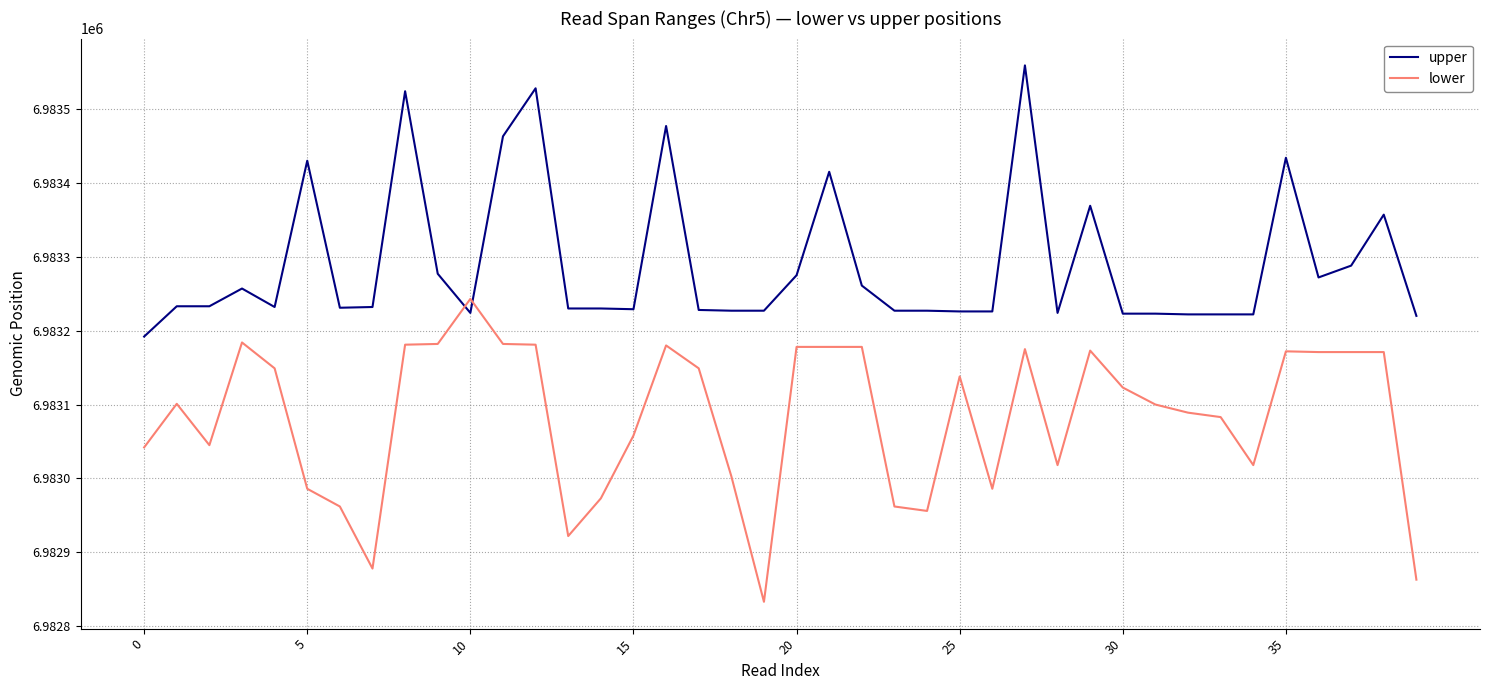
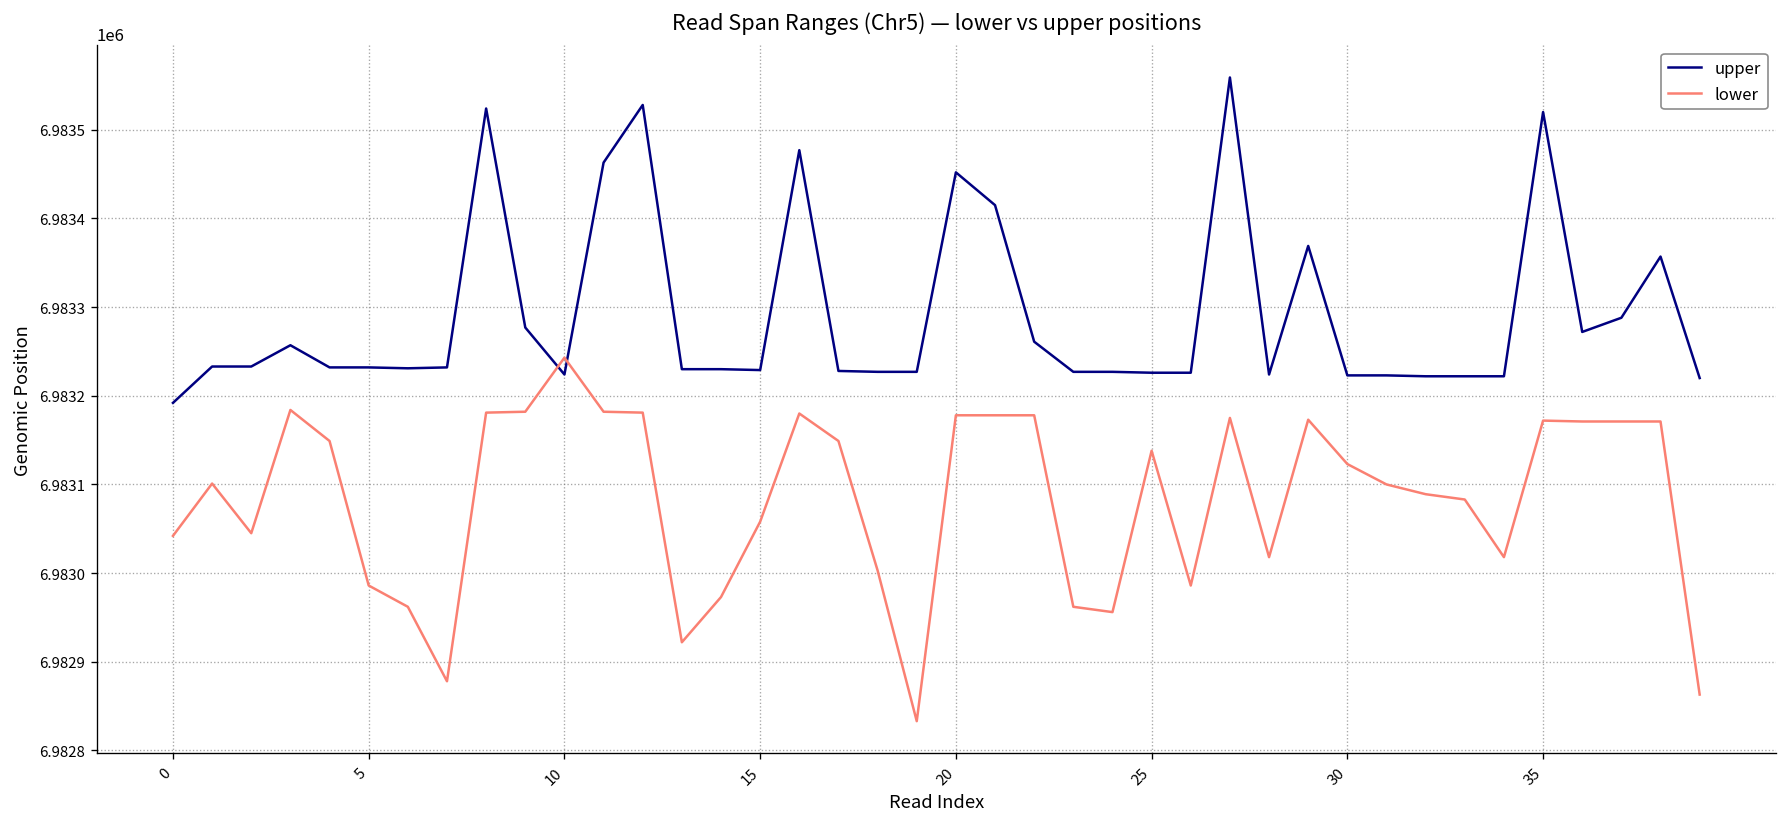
upper, 5: 6983430 -> 6983230
upper, 20: 6983280 -> 6983450
upper, 35: 6983430 -> 6983520
